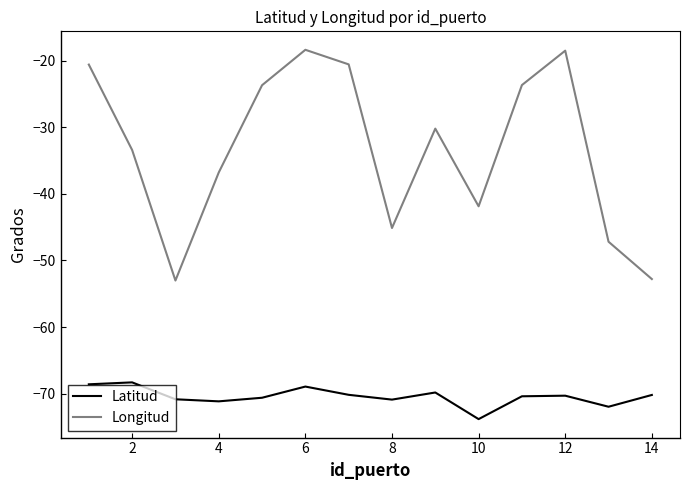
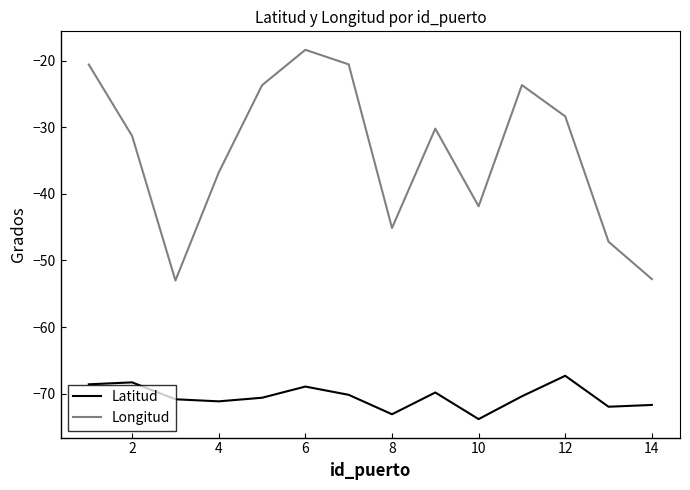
Longitud, 2: -33 -> -31
Latitud, 8: -71 -> -73
Latitud, 12: -70 -> -67
Longitud, 12: -18 -> -28
Latitud, 14: -70 -> -72
